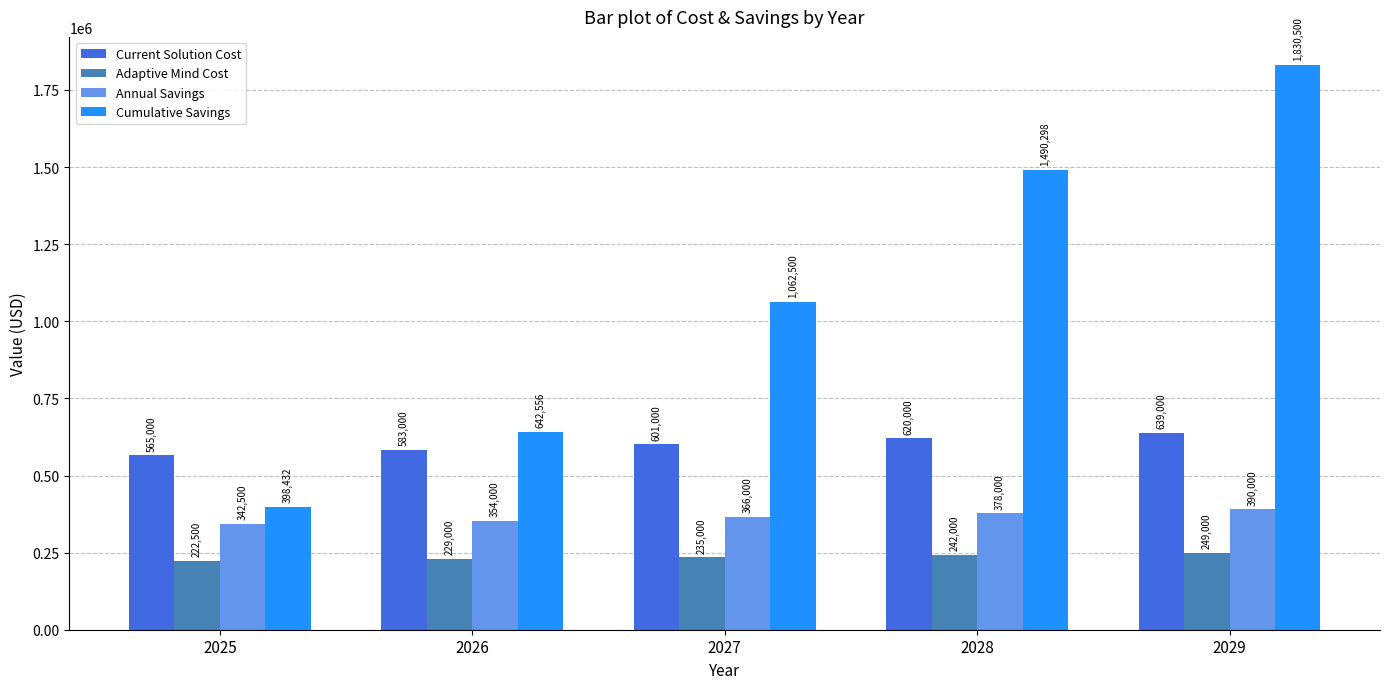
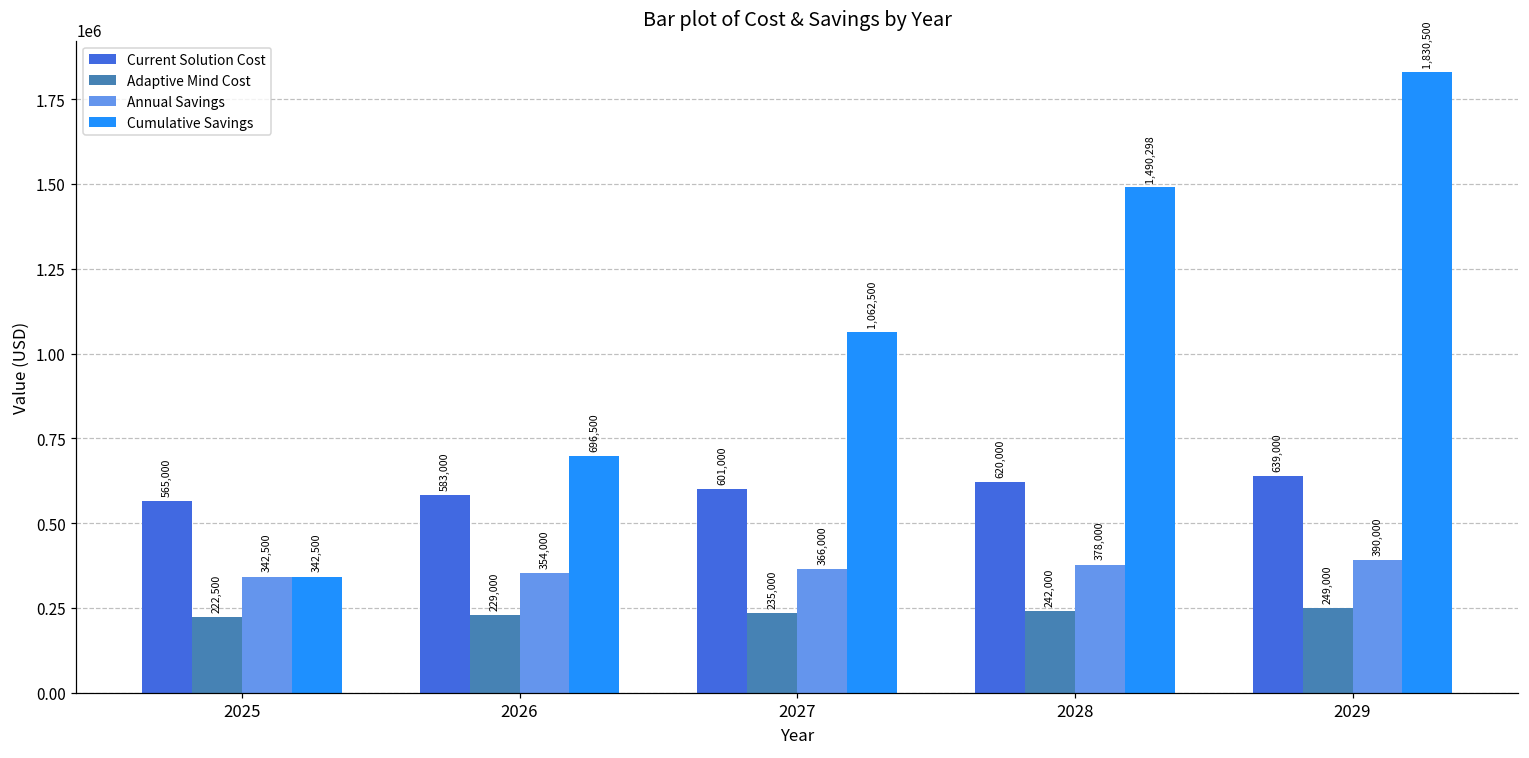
Cumulative Savings, 2025: 398,432 -> 342,500
Cumulative Savings, 2026: 642,556 -> 696,500
